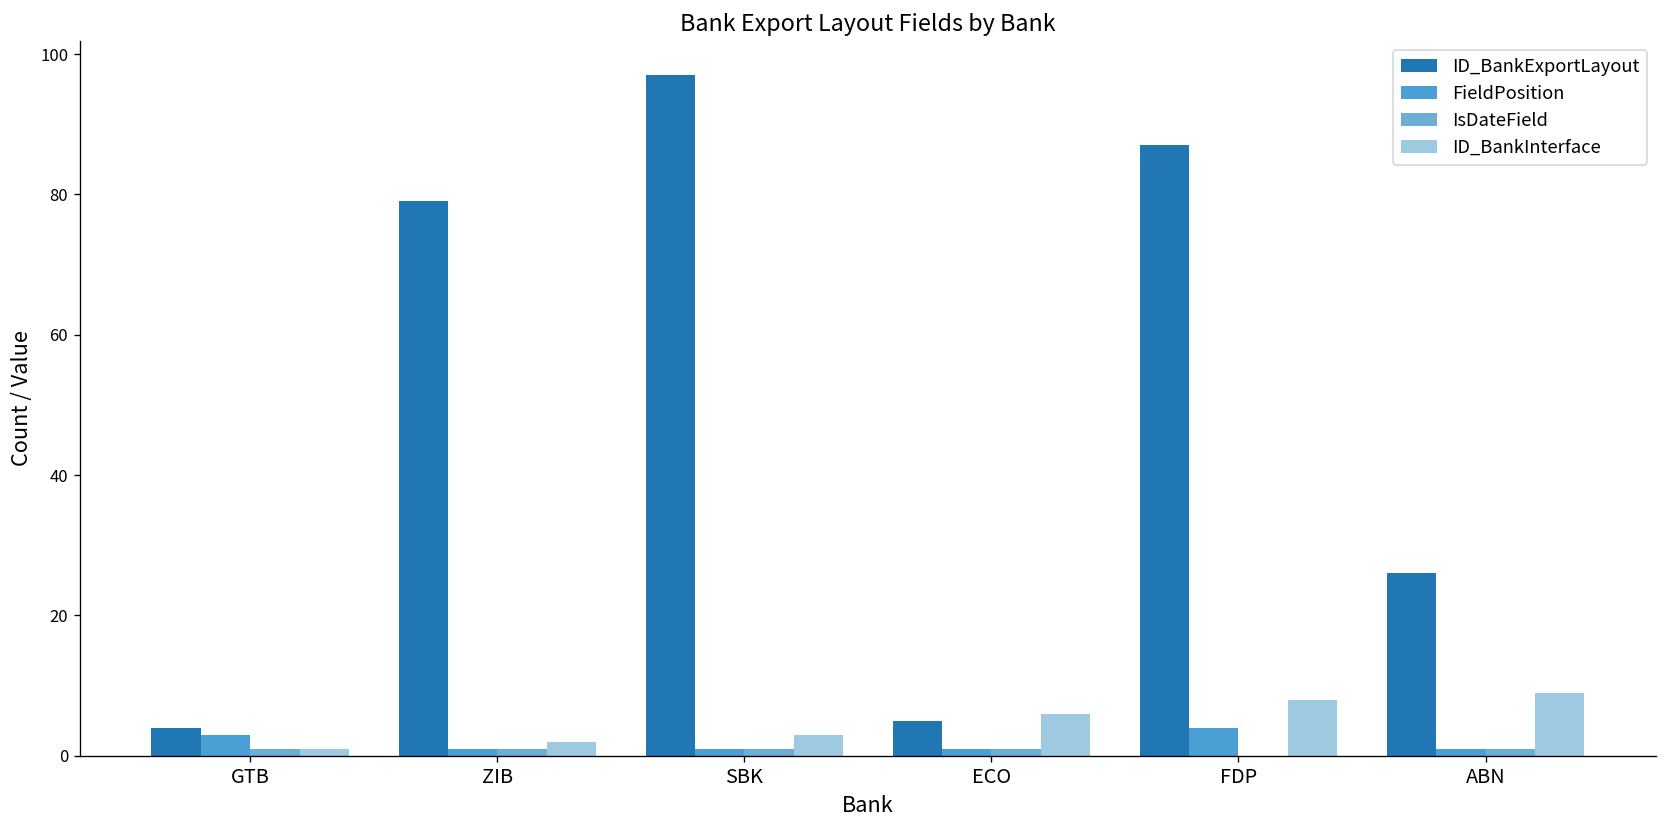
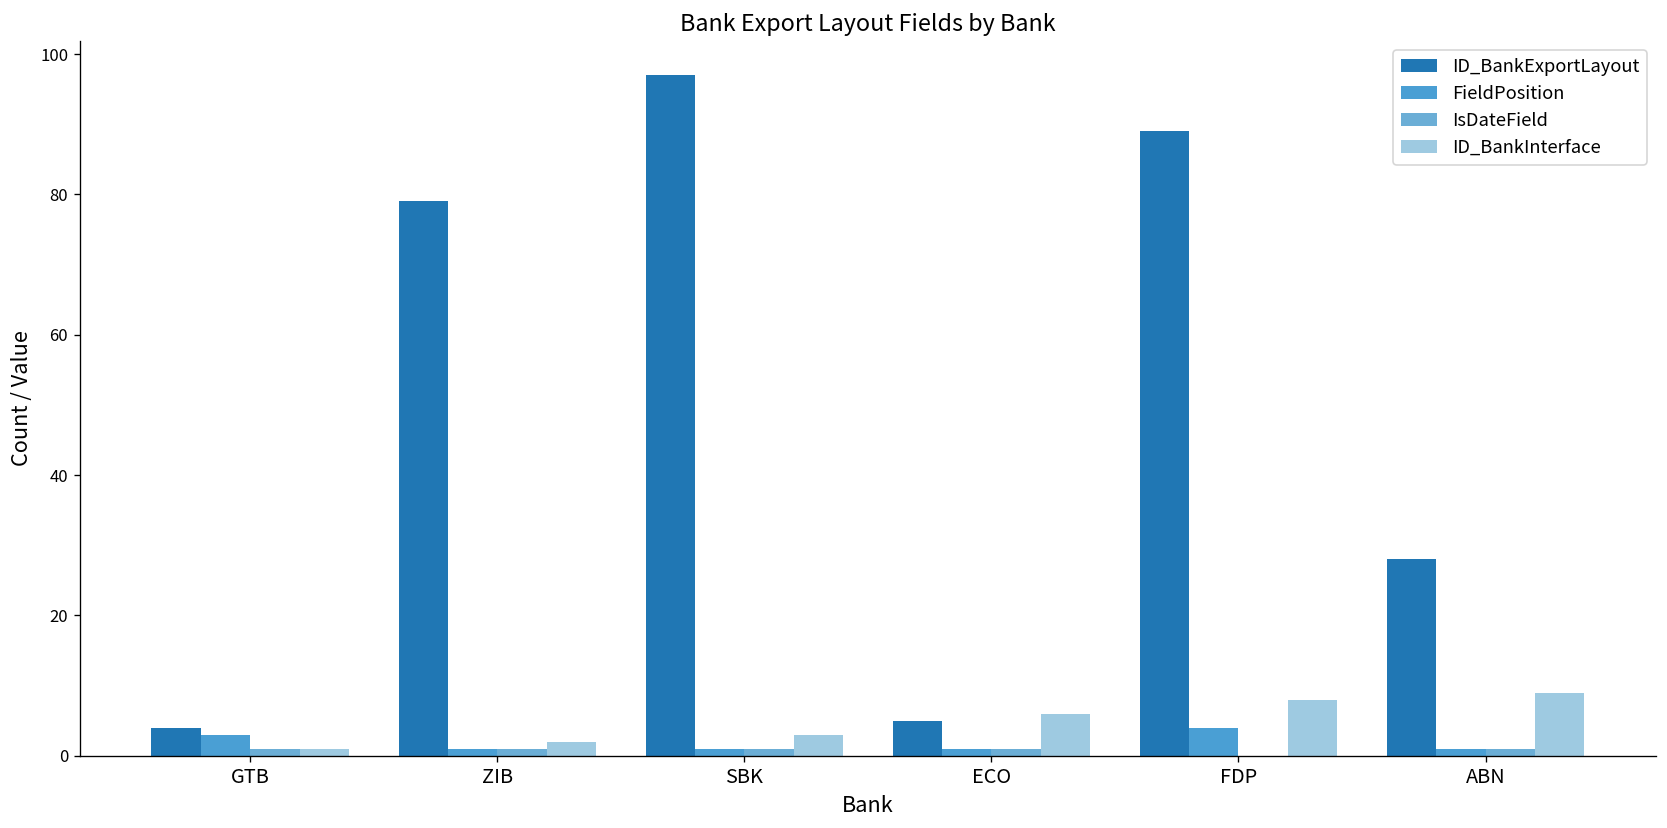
ID_BankExportLayout, FDP: 87 -> 89
ID_BankExportLayout, ABN: 26 -> 28
